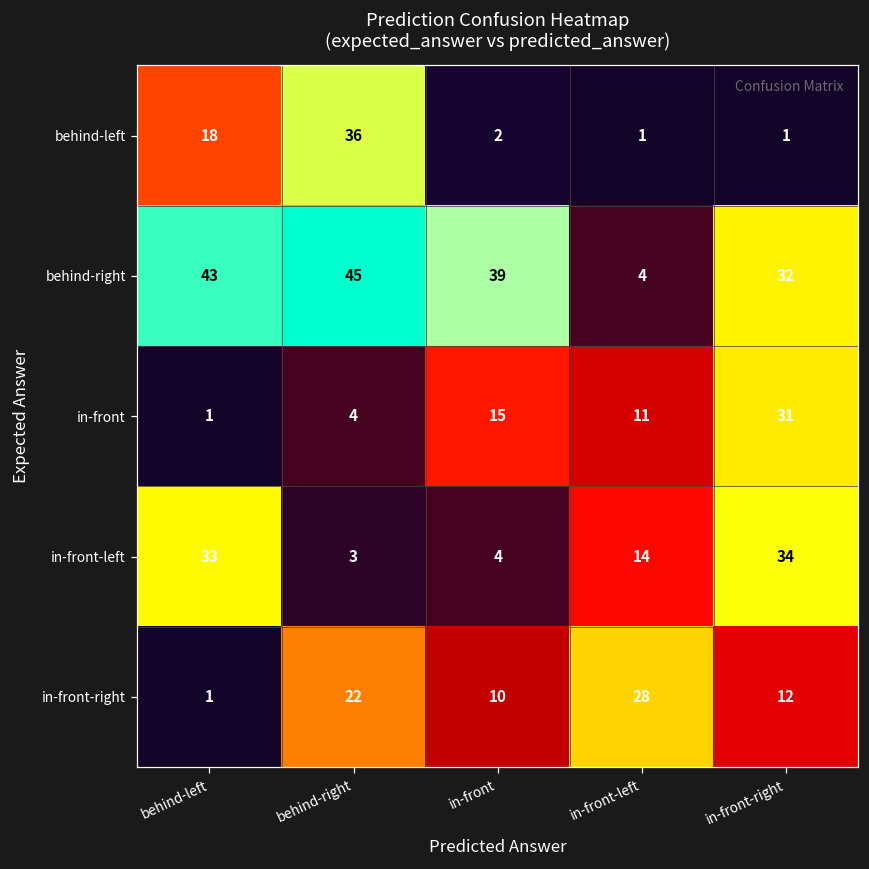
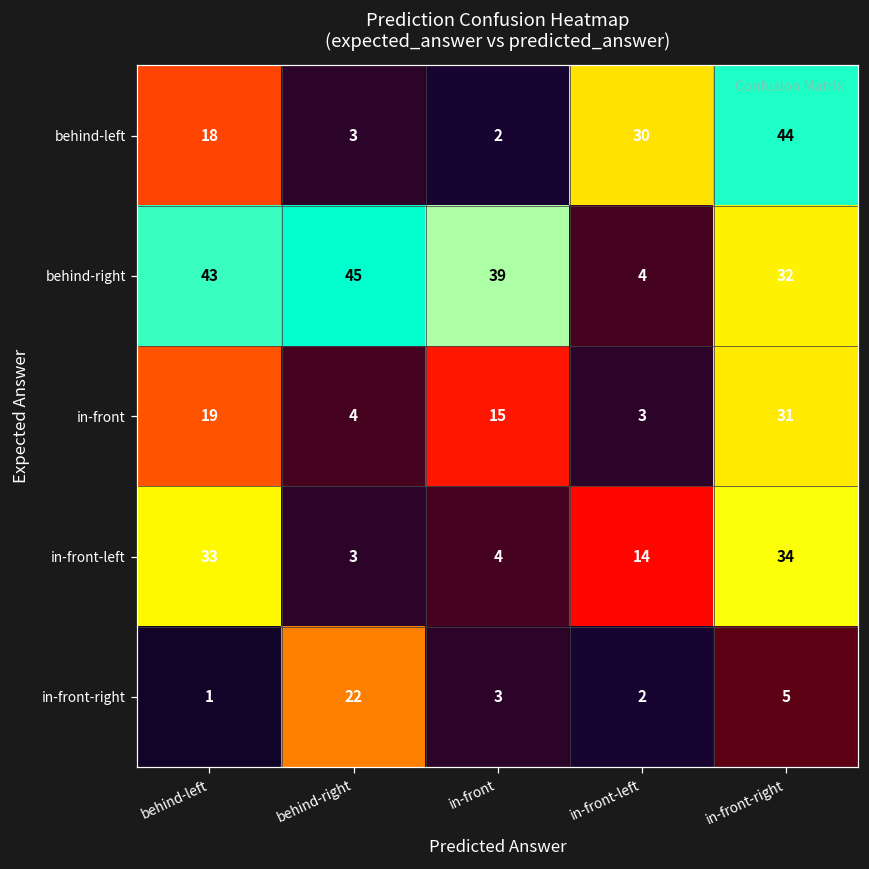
behind-left, behind-right: 36 -> 3
behind-left, in-front-left: 1 -> 30
behind-left, in-front-right: 1 -> 44
in-front, behind-left: 1 -> 19
in-front, in-front-left: 11 -> 3
in-front-right, in-front: 10 -> 3
in-front-right, in-front-left: 28 -> 2
in-front-right, in-front-right: 12 -> 5
